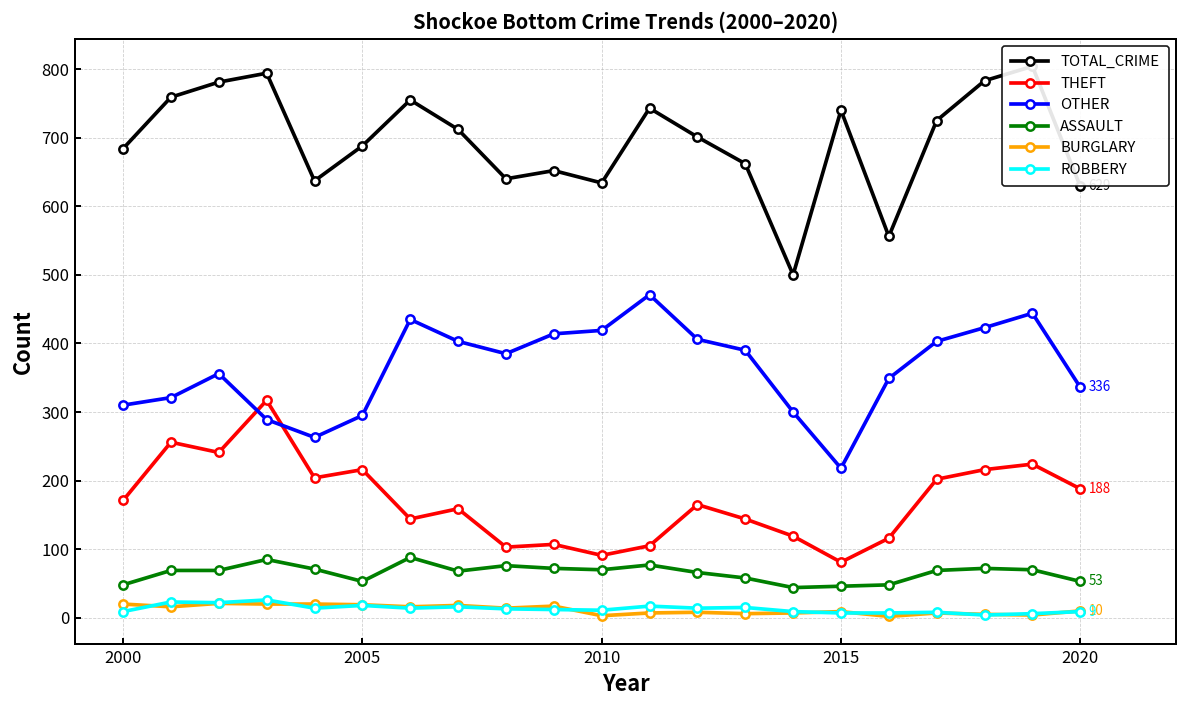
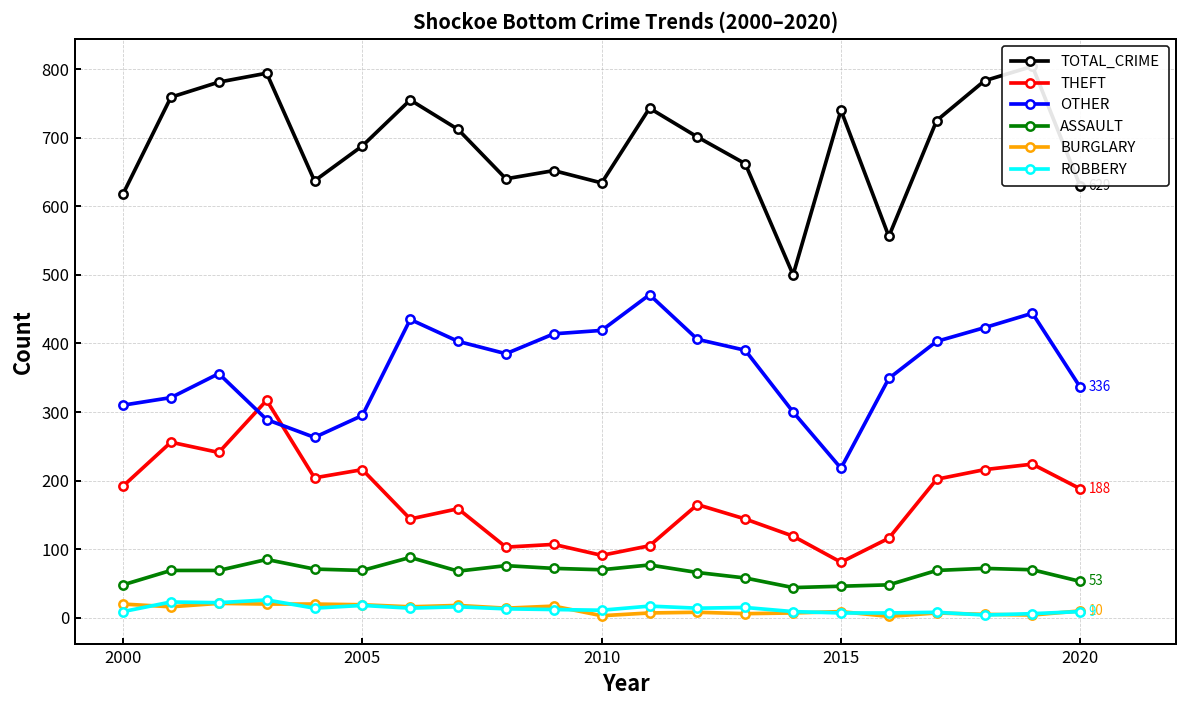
TOTAL_CRIME, 2000: 680 -> 620
THEFT, 2000: 170 -> 190
ASSAULT, 2005: 50 -> 70
